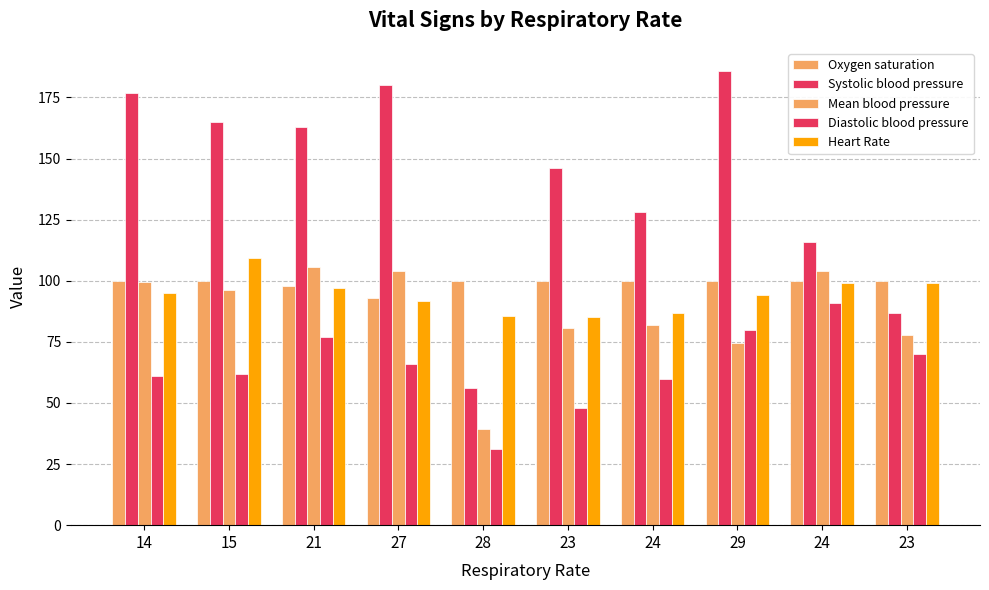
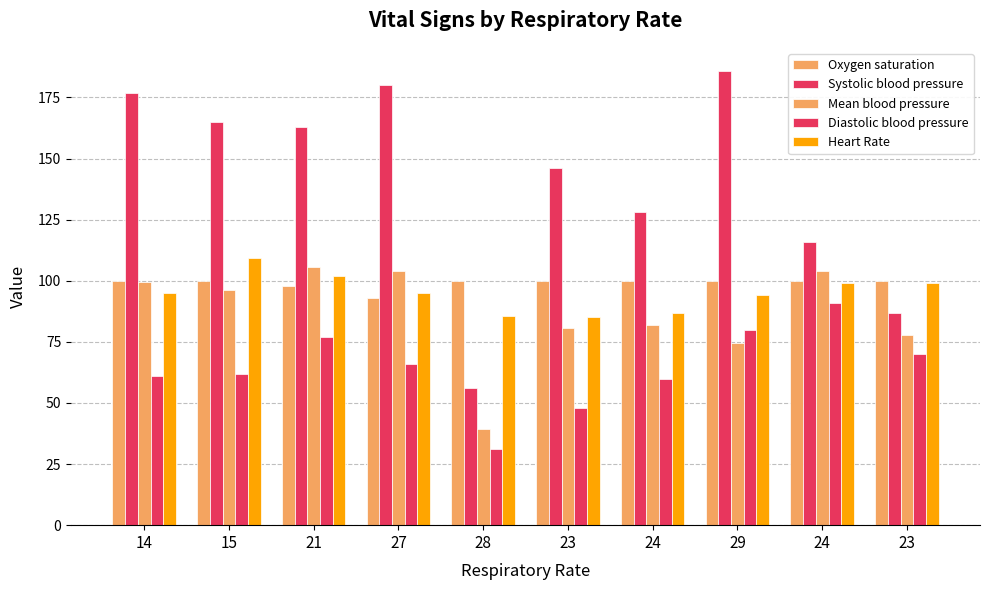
Heart Rate, 21: 97 -> 102
Heart Rate, 27: 92 -> 95
